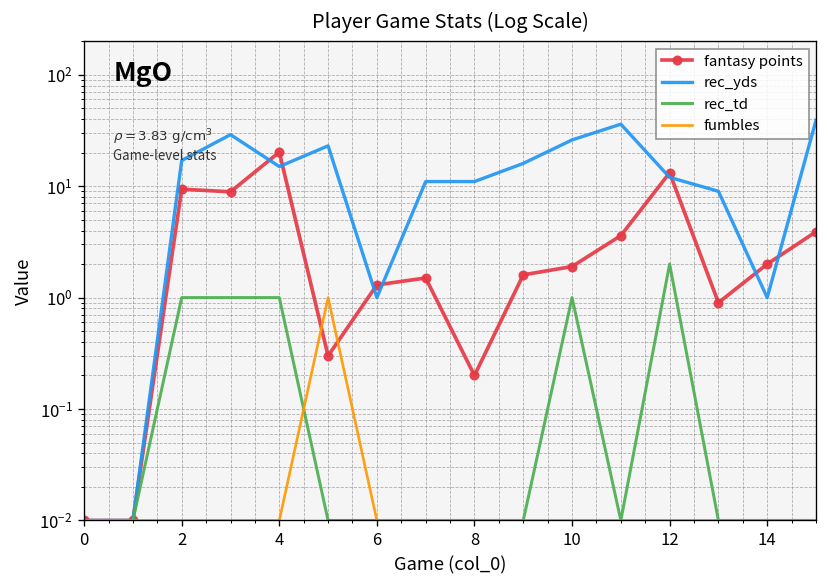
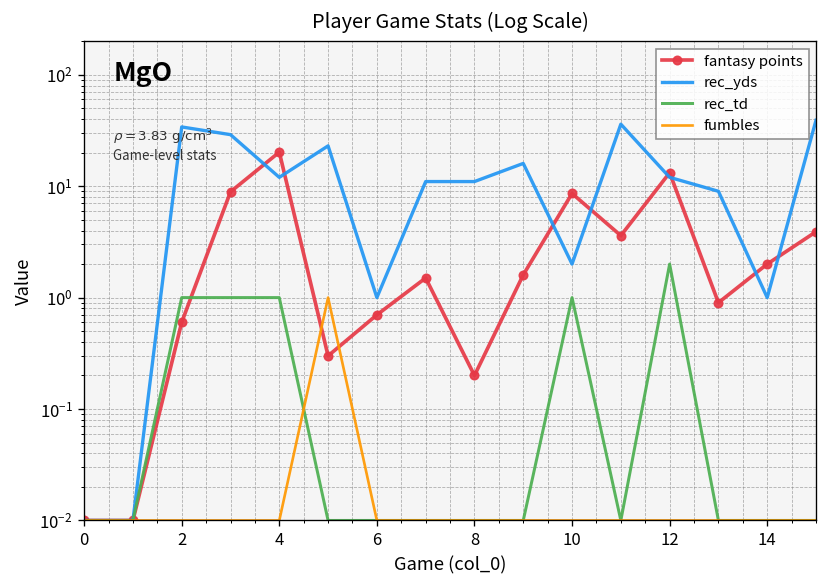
fantasy points, 2: 9 -> 0.6
rec_yds, 2: 17 -> 34
rec_yds, 4: 15 -> 12
fantasy points, 6: 1.3 -> 0.7
fantasy points, 10: 1.9 -> 9
rec_yds, 10: 26 -> 2
